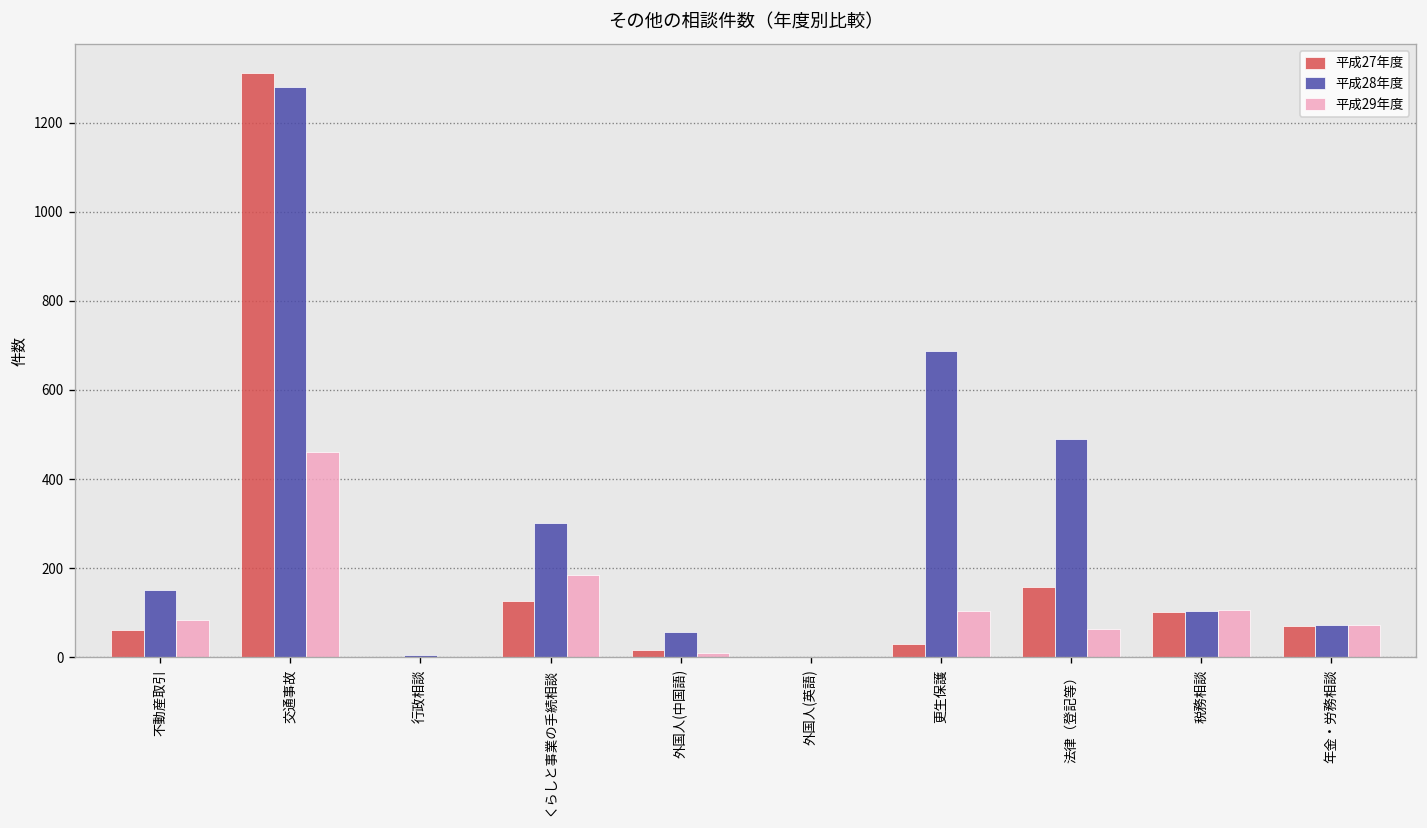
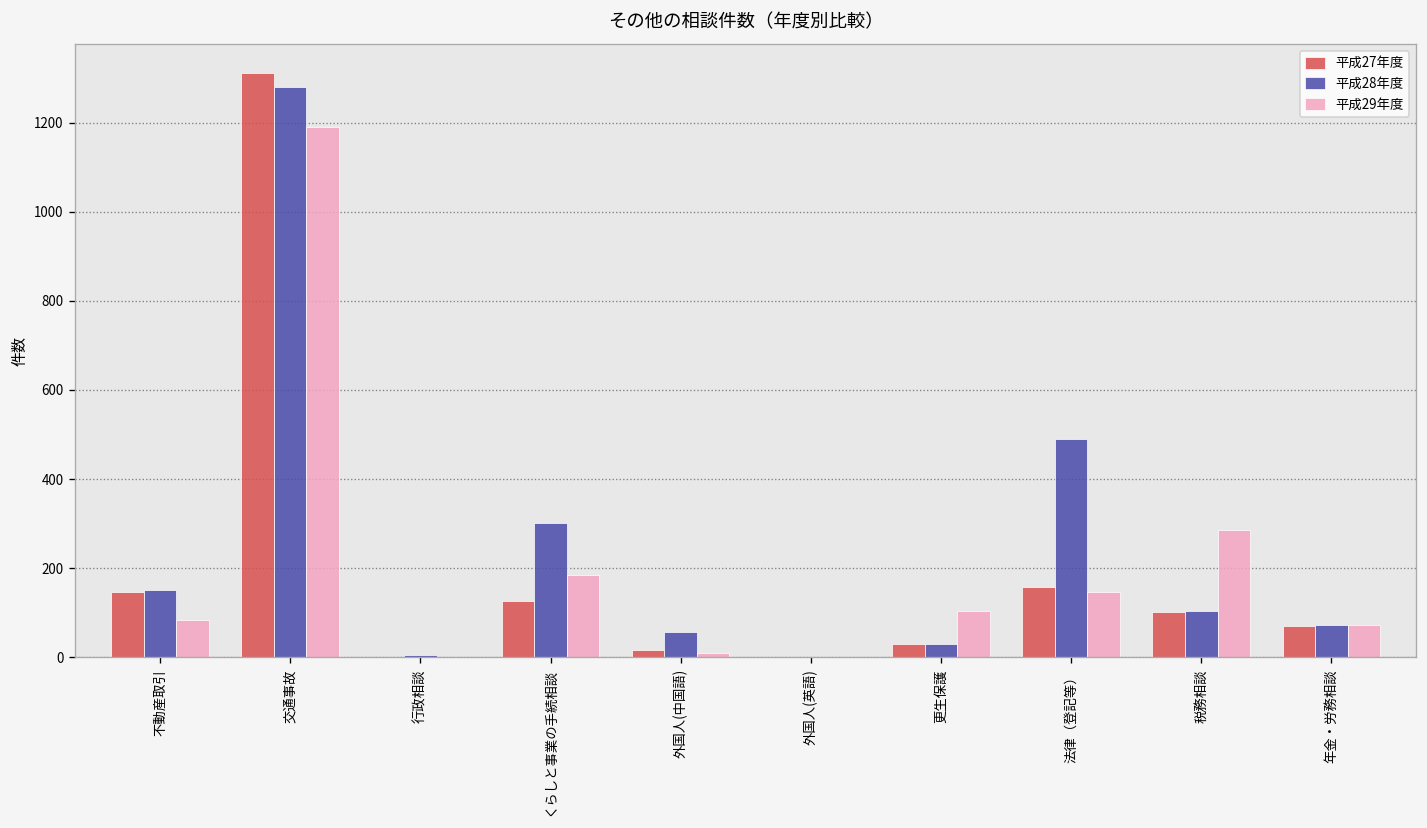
平成27年度, 不動産取引: 60 -> 150
平成29年度, 交通事故: 460 -> 1190
平成28年度, 更生保護: 690 -> 30
平成29年度, 法律（登記等）: 60 -> 150
平成29年度, 税務相談: 110 -> 290
